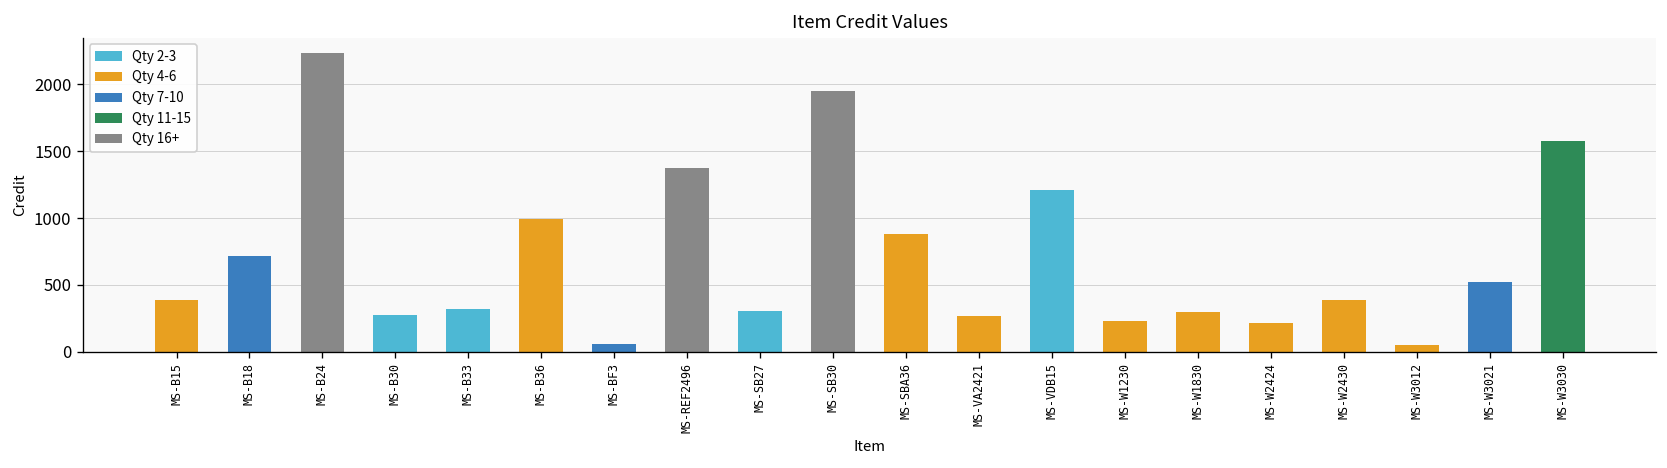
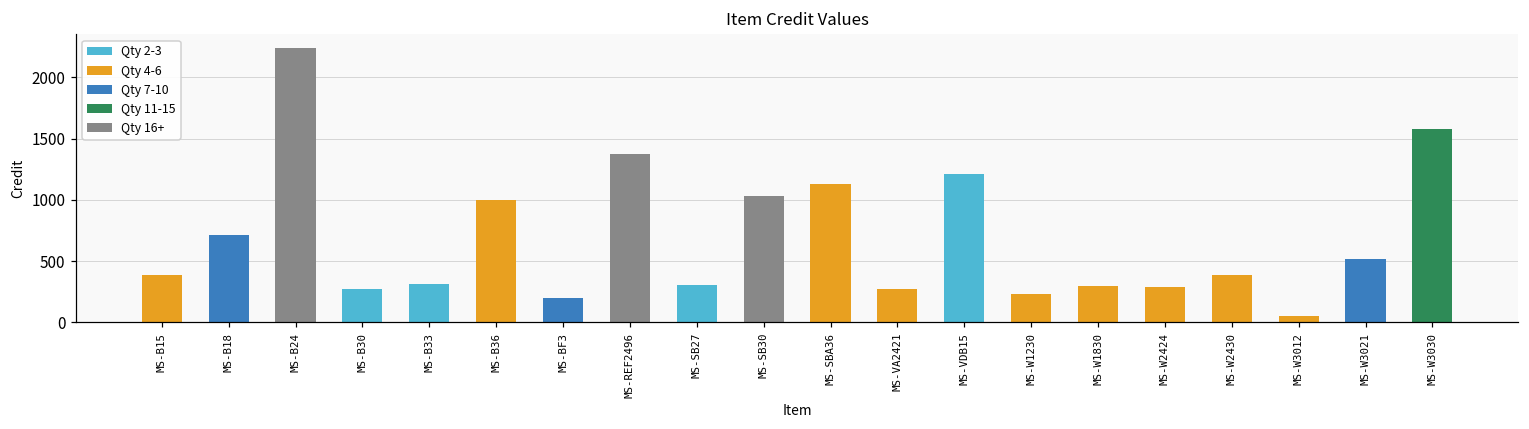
MS-BF3: 60 -> 200
MS-SB30: 1950 -> 1030
MS-SBA36: 880 -> 1130
MS-W2424: 210 -> 290
